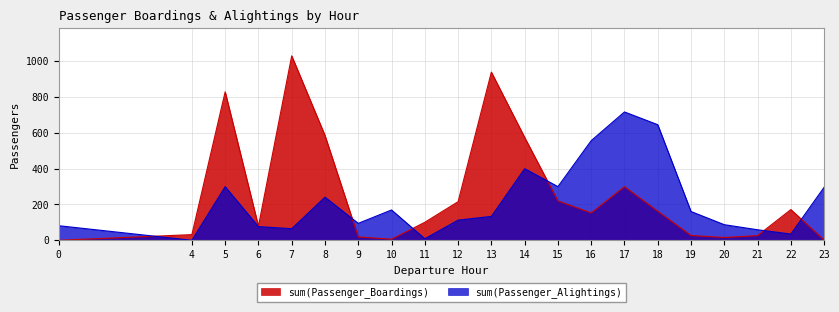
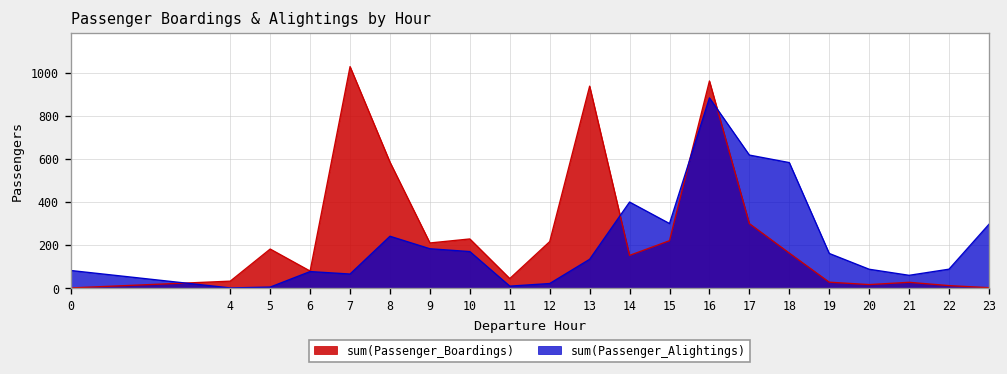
sum(Passenger_Boardings), 5: 830 -> 180
sum(Passenger_Alightings), 5: 300 -> 0
sum(Passenger_Boardings), 9: 20 -> 210
sum(Passenger_Alightings), 9: 90 -> 180
sum(Passenger_Boardings), 10: 10 -> 230
sum(Passenger_Boardings), 11: 100 -> 40
sum(Passenger_Alightings), 12: 110 -> 20
sum(Passenger_Boardings), 14: 570 -> 150
sum(Passenger_Boardings), 16: 150 -> 960
sum(Passenger_Alightings), 16: 560 -> 880
sum(Passenger_Alightings), 17: 720 -> 620
sum(Passenger_Alightings), 18: 640 -> 580
sum(Passenger_Boardings), 22: 170 -> 10
sum(Passenger_Alightings), 22: 30 -> 90
